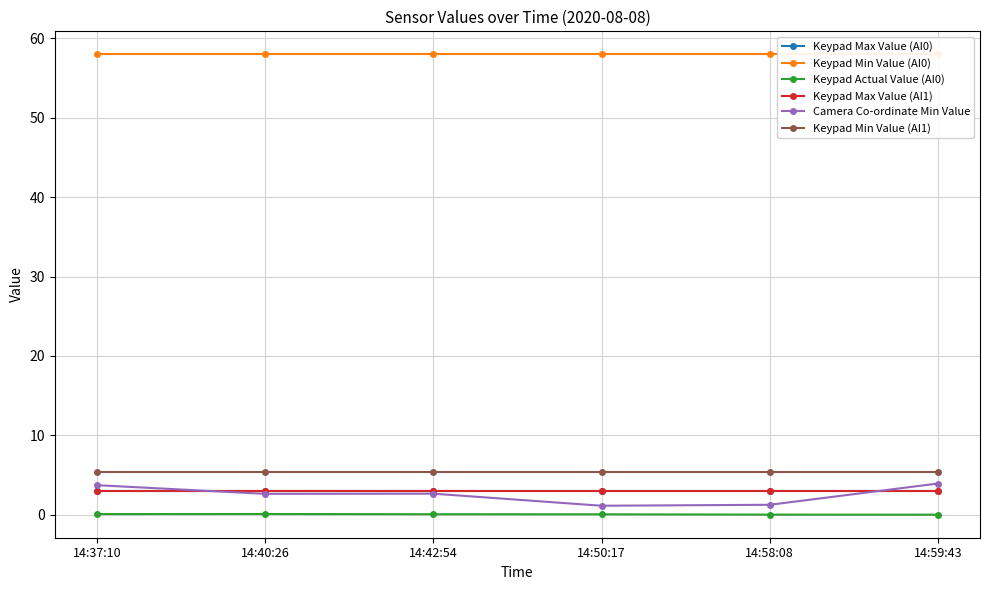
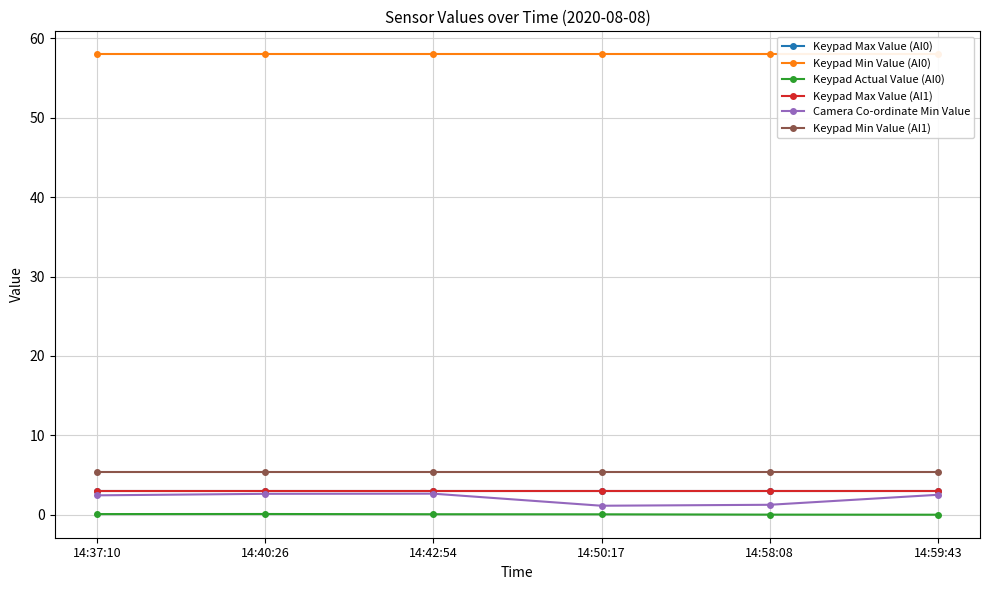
Camera Co-ordinate Min Value, 14:37:10: 4 -> 2
Camera Co-ordinate Min Value, 14:59:43: 4 -> 2
